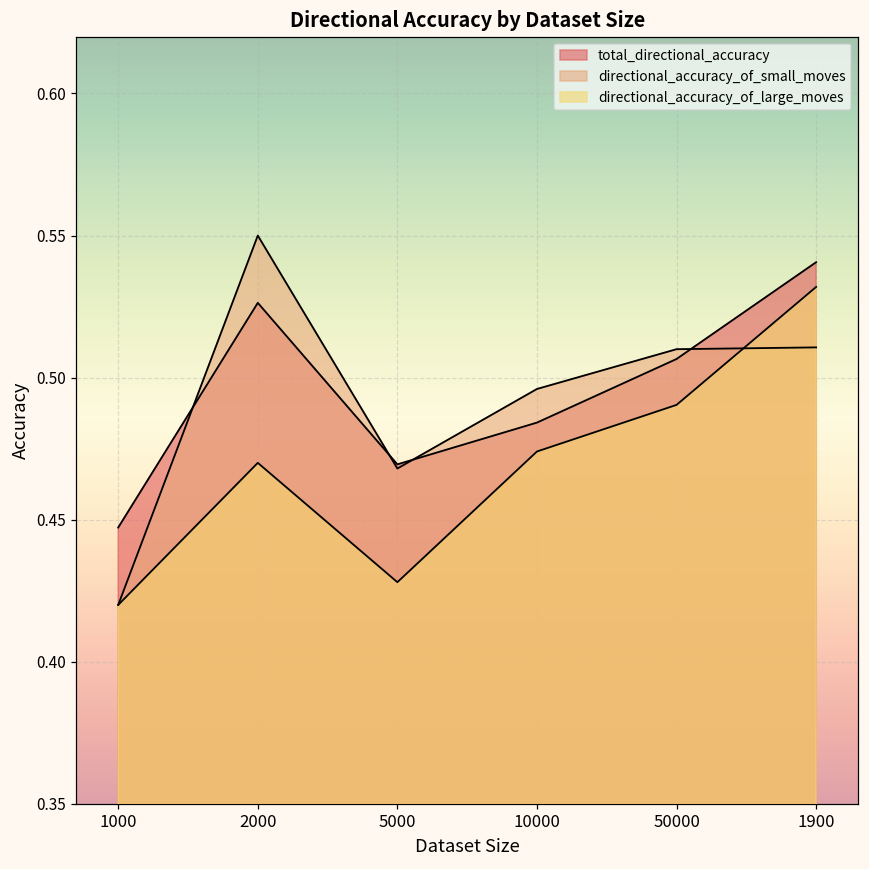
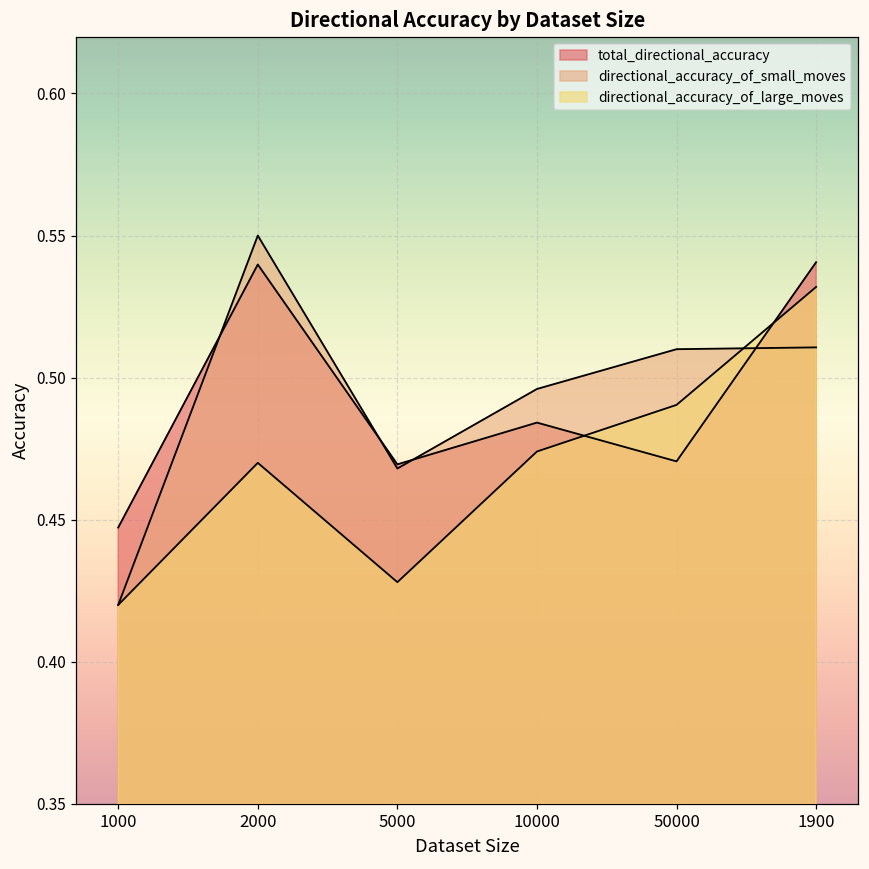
total_directional_accuracy, 2000: 0.526 -> 0.540
total_directional_accuracy, 50000: 0.507 -> 0.471
